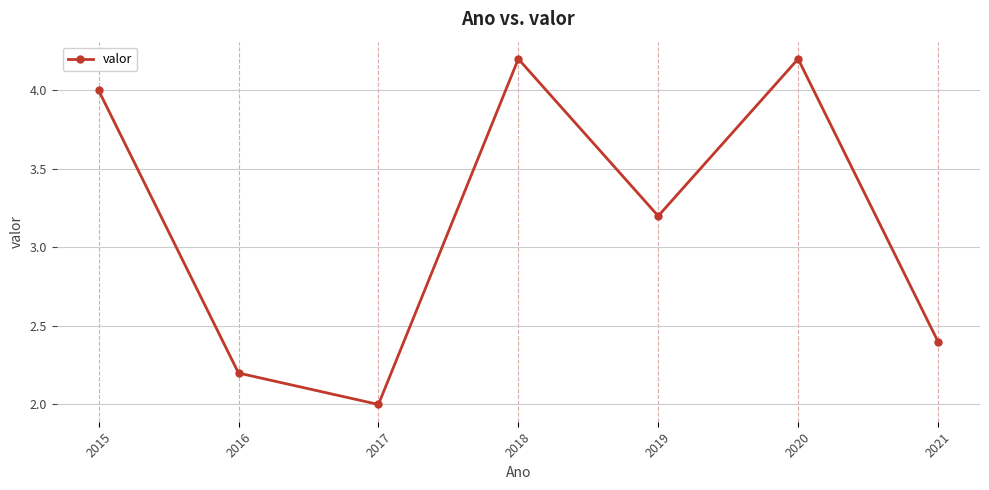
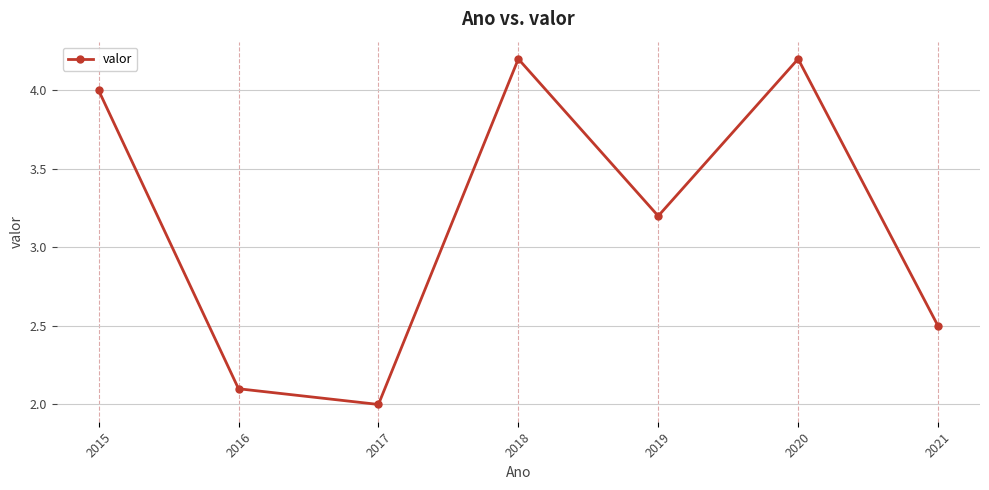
2016: 2.2 -> 2.1
2021: 2.4 -> 2.5
